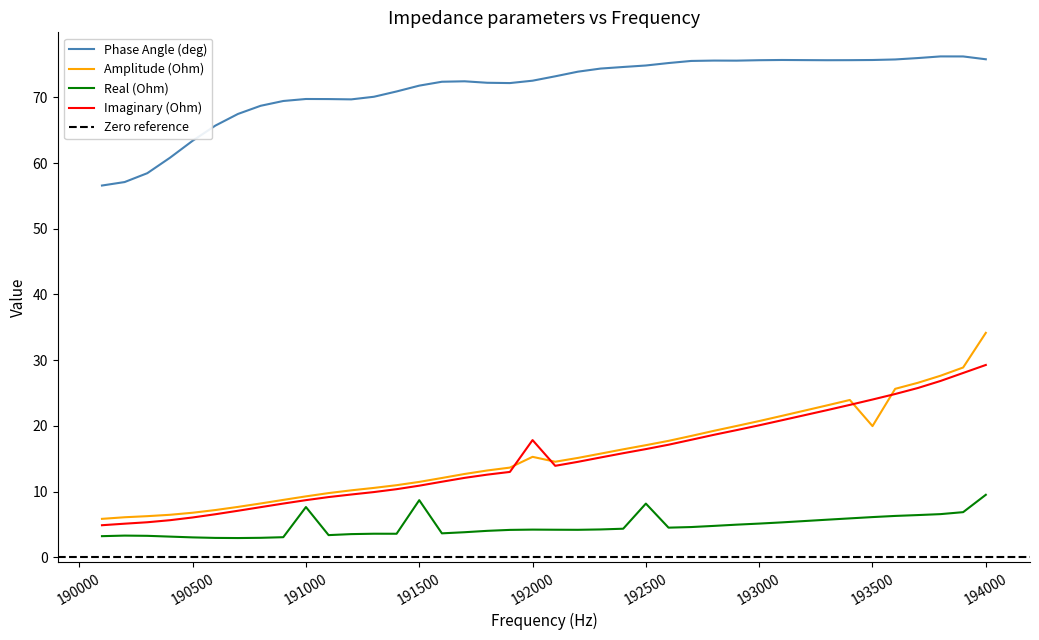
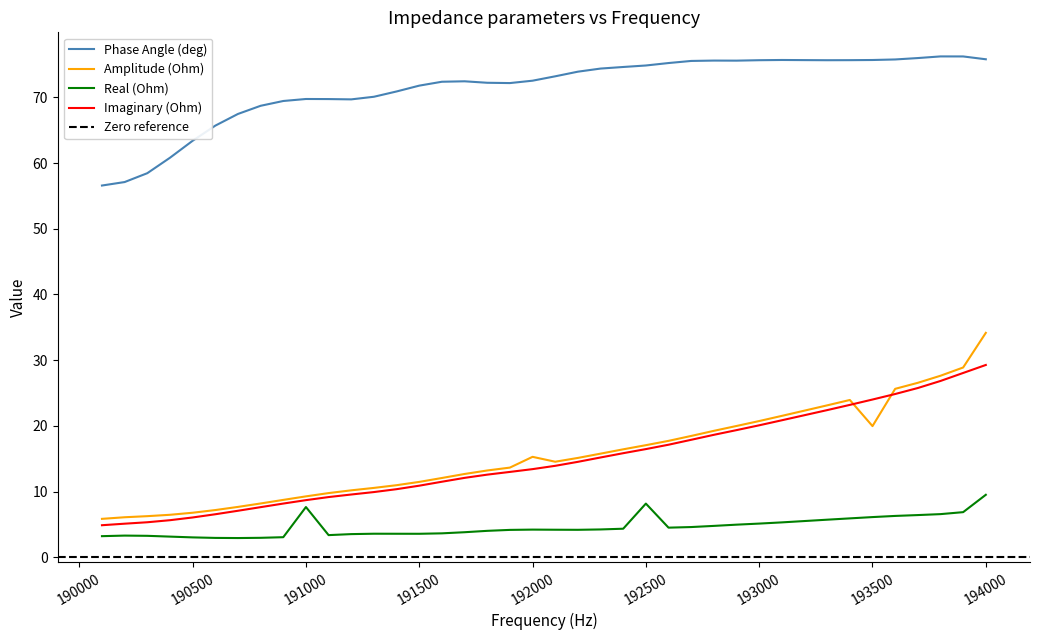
Real (Ohm), 191500: 9 -> 4
Imaginary (Ohm), 192000: 18 -> 13
